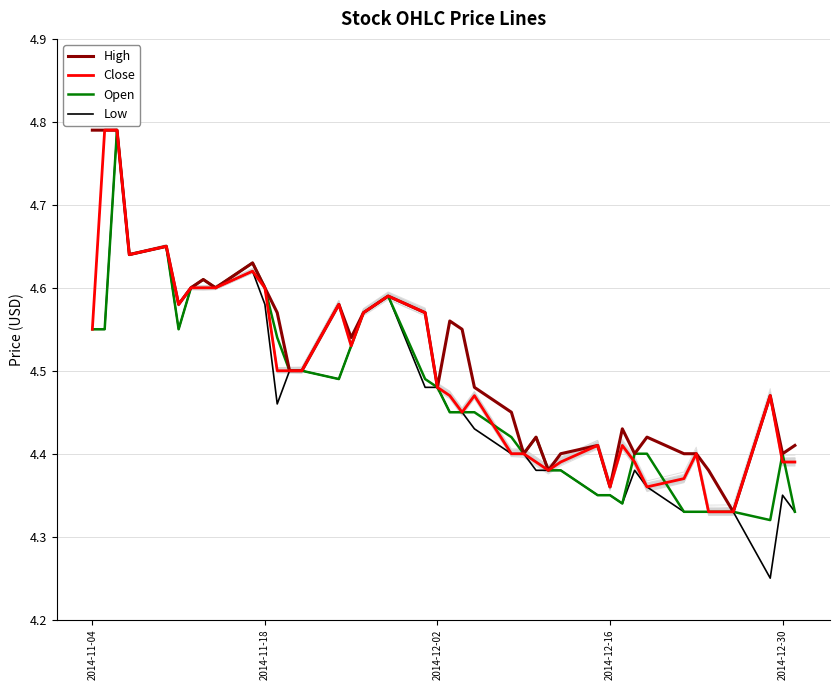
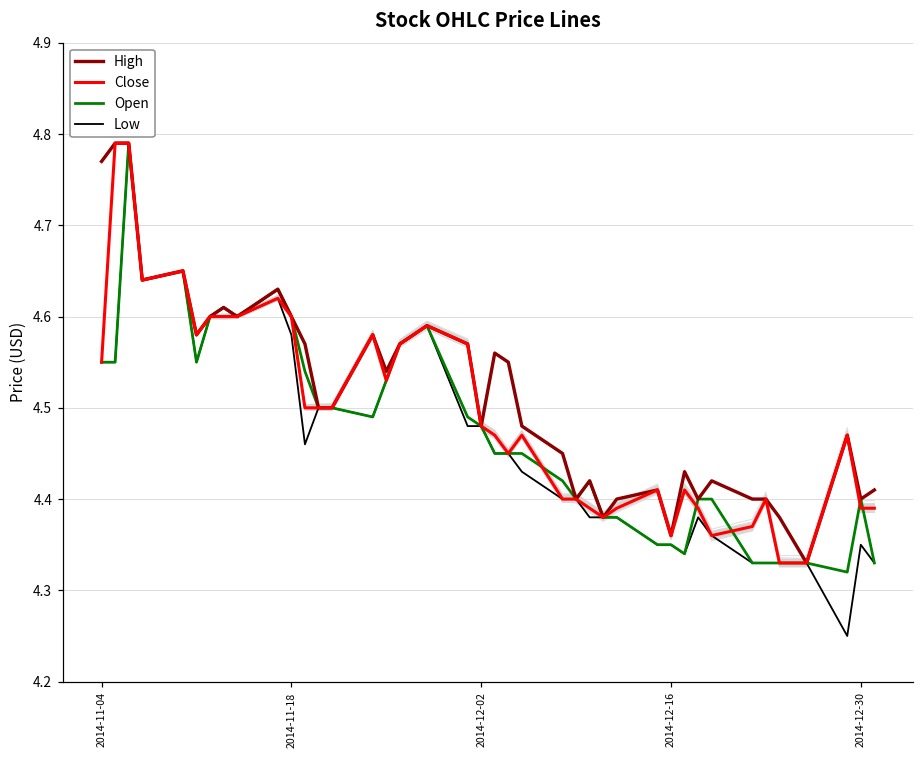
High, 2014-11-04: 4.79 -> 4.77
